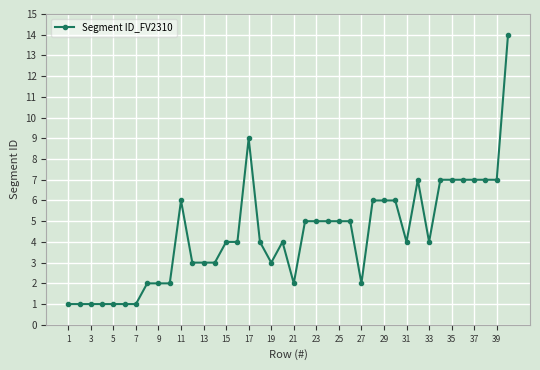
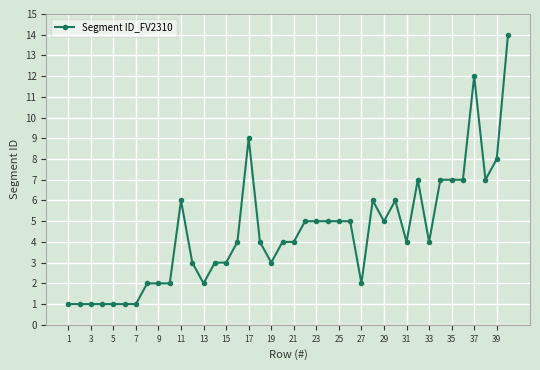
13: 3 -> 2
15: 4 -> 3
21: 2 -> 4
29: 6 -> 5
37: 7 -> 12
39: 7 -> 8
